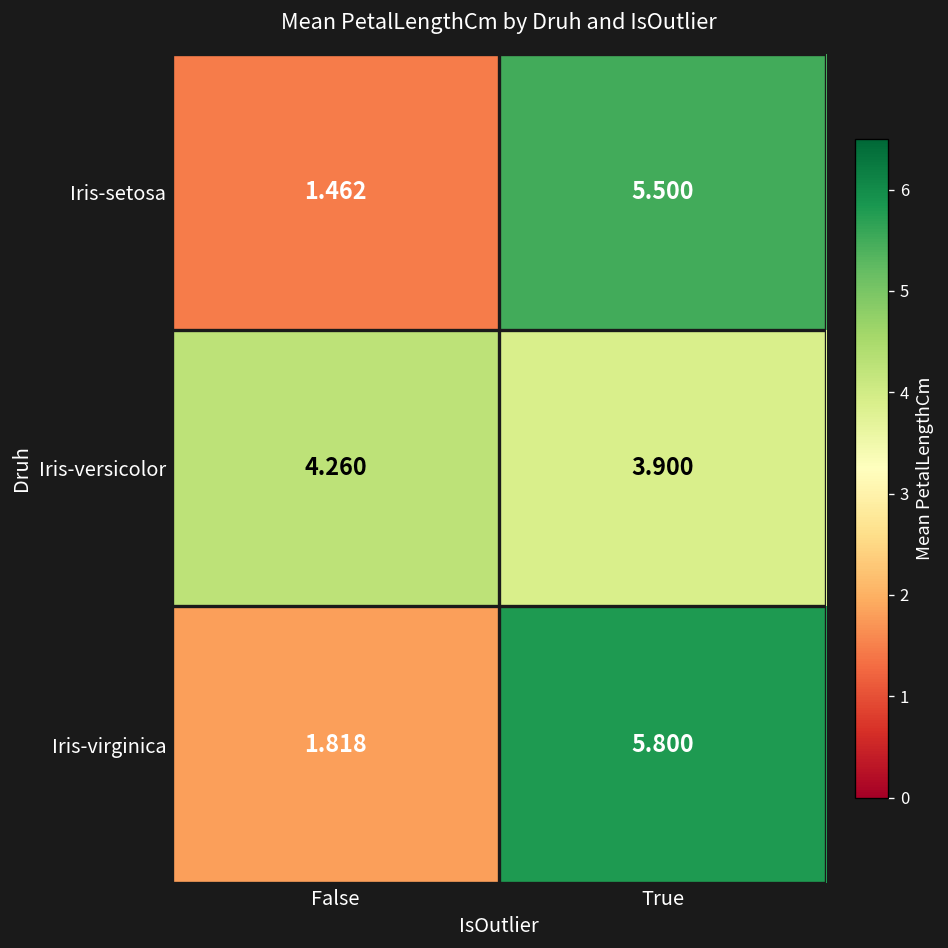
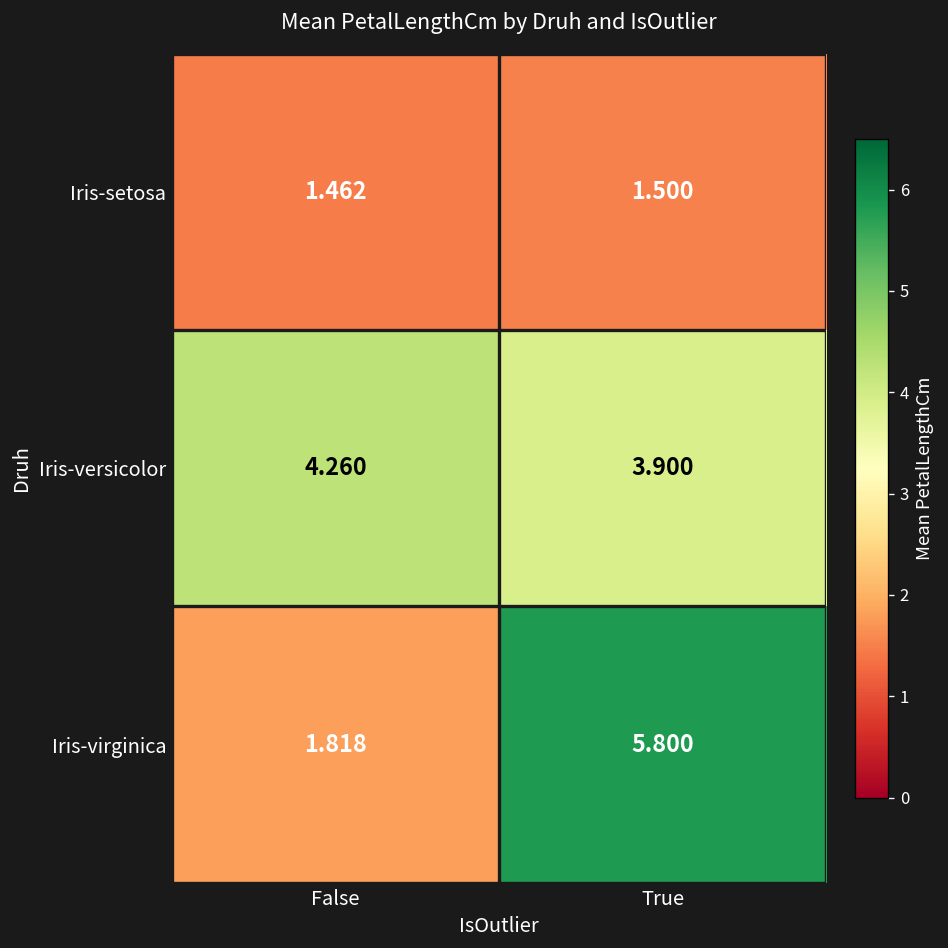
Iris-setosa, True: 5.500 -> 1.500
